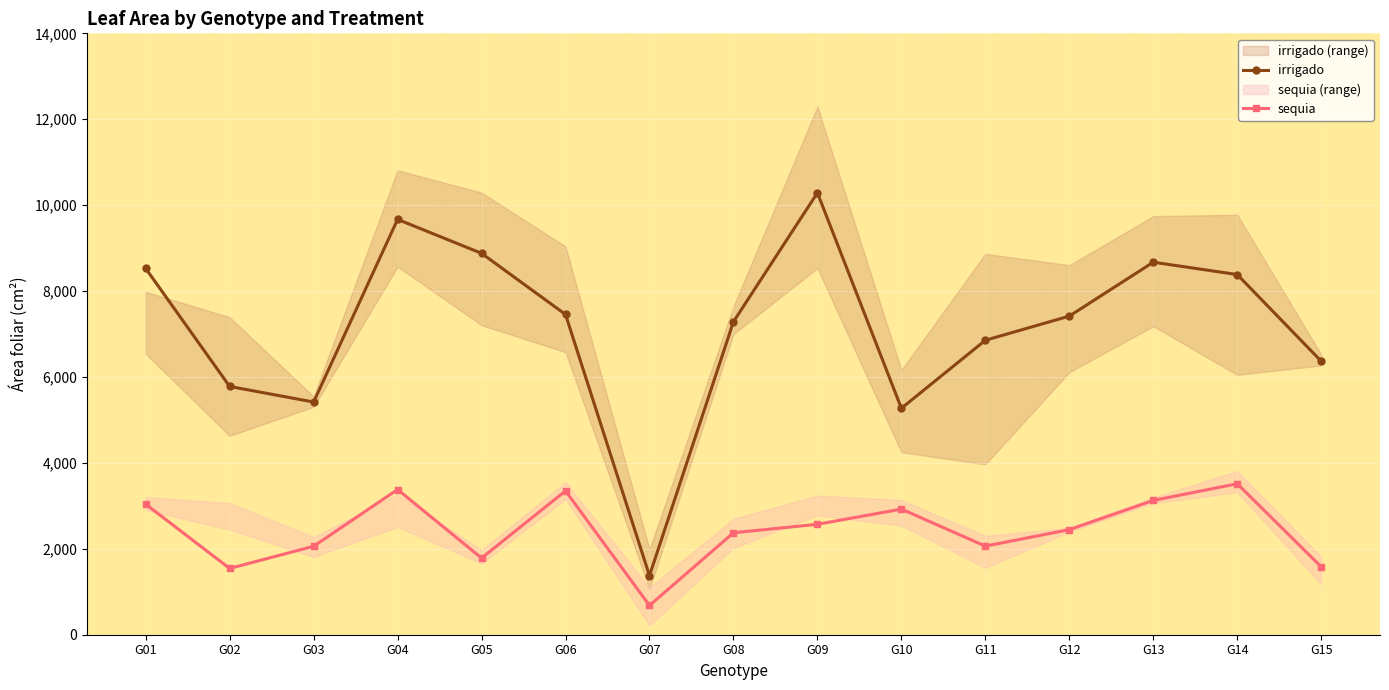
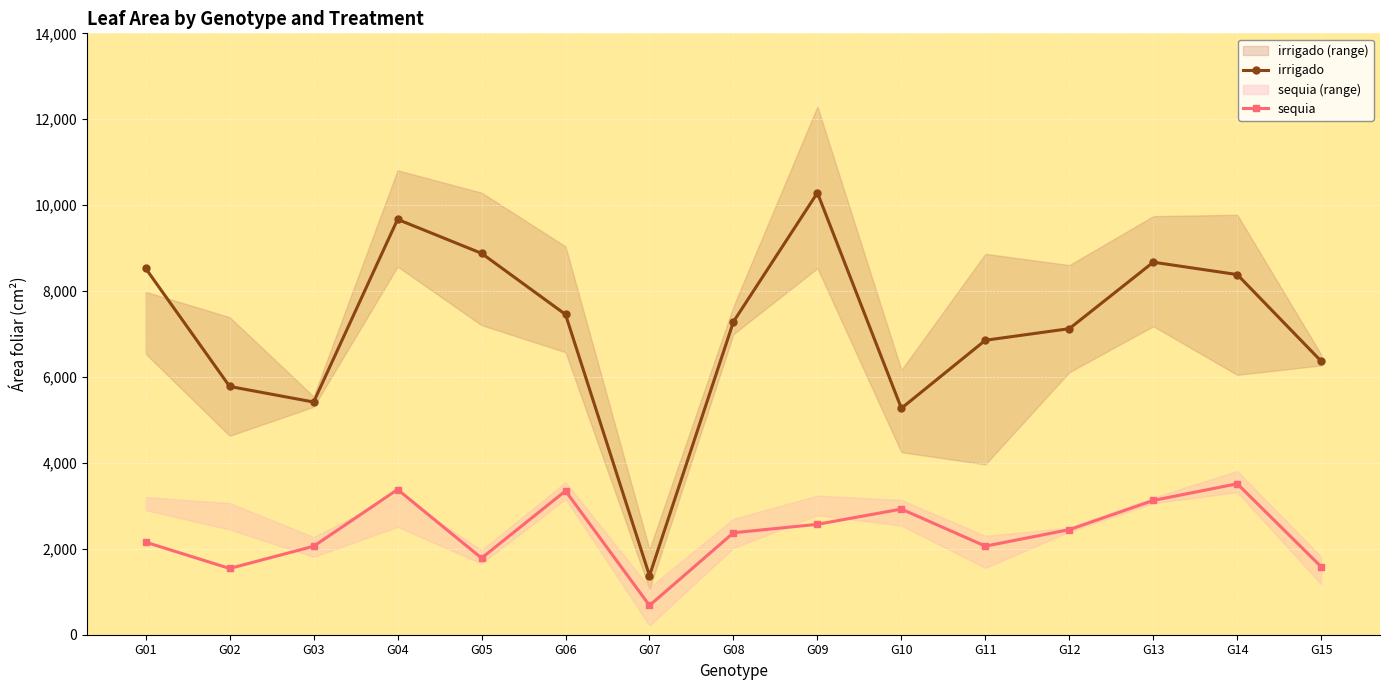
sequia, G01: 3,000 -> 2,200
irrigado, G12: 7,400 -> 7,100
